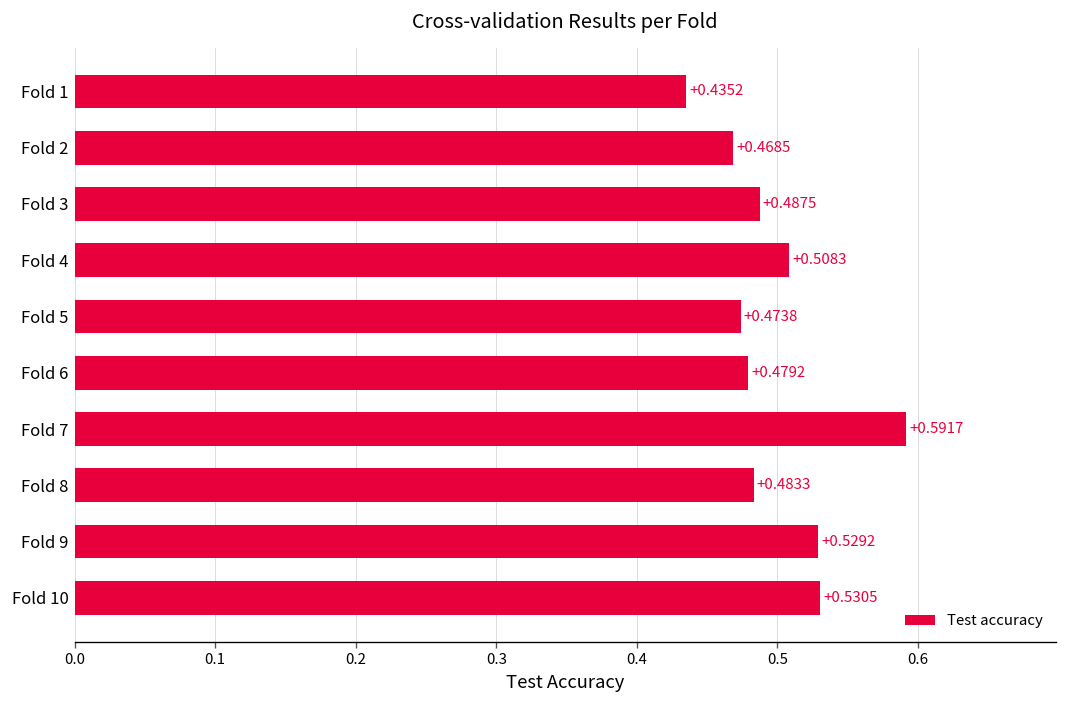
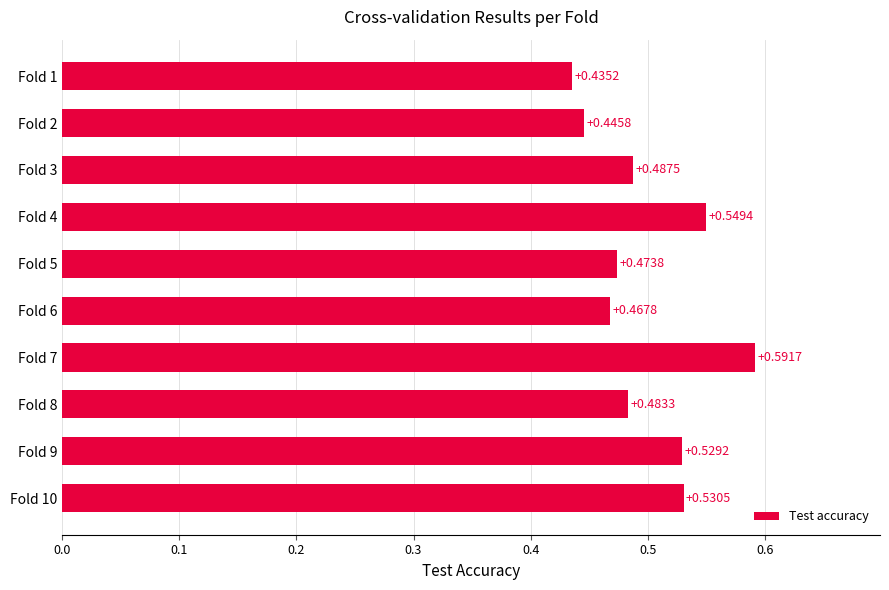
Fold 2: +0.4685 -> +0.4458
Fold 4: +0.5083 -> +0.5494
Fold 6: +0.4792 -> +0.4678
